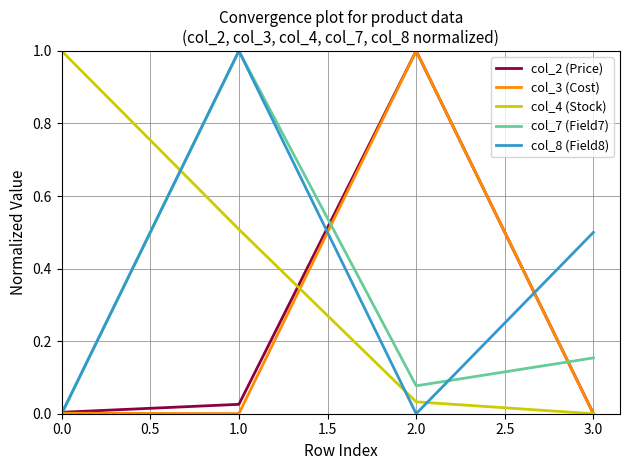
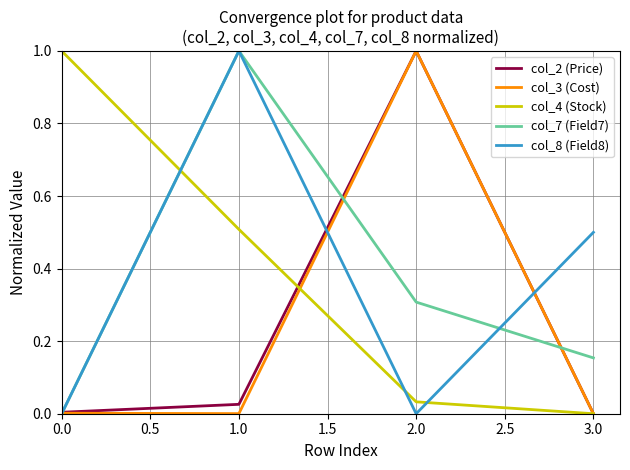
col_7 (Field7), 2.0: 0.08 -> 0.31
